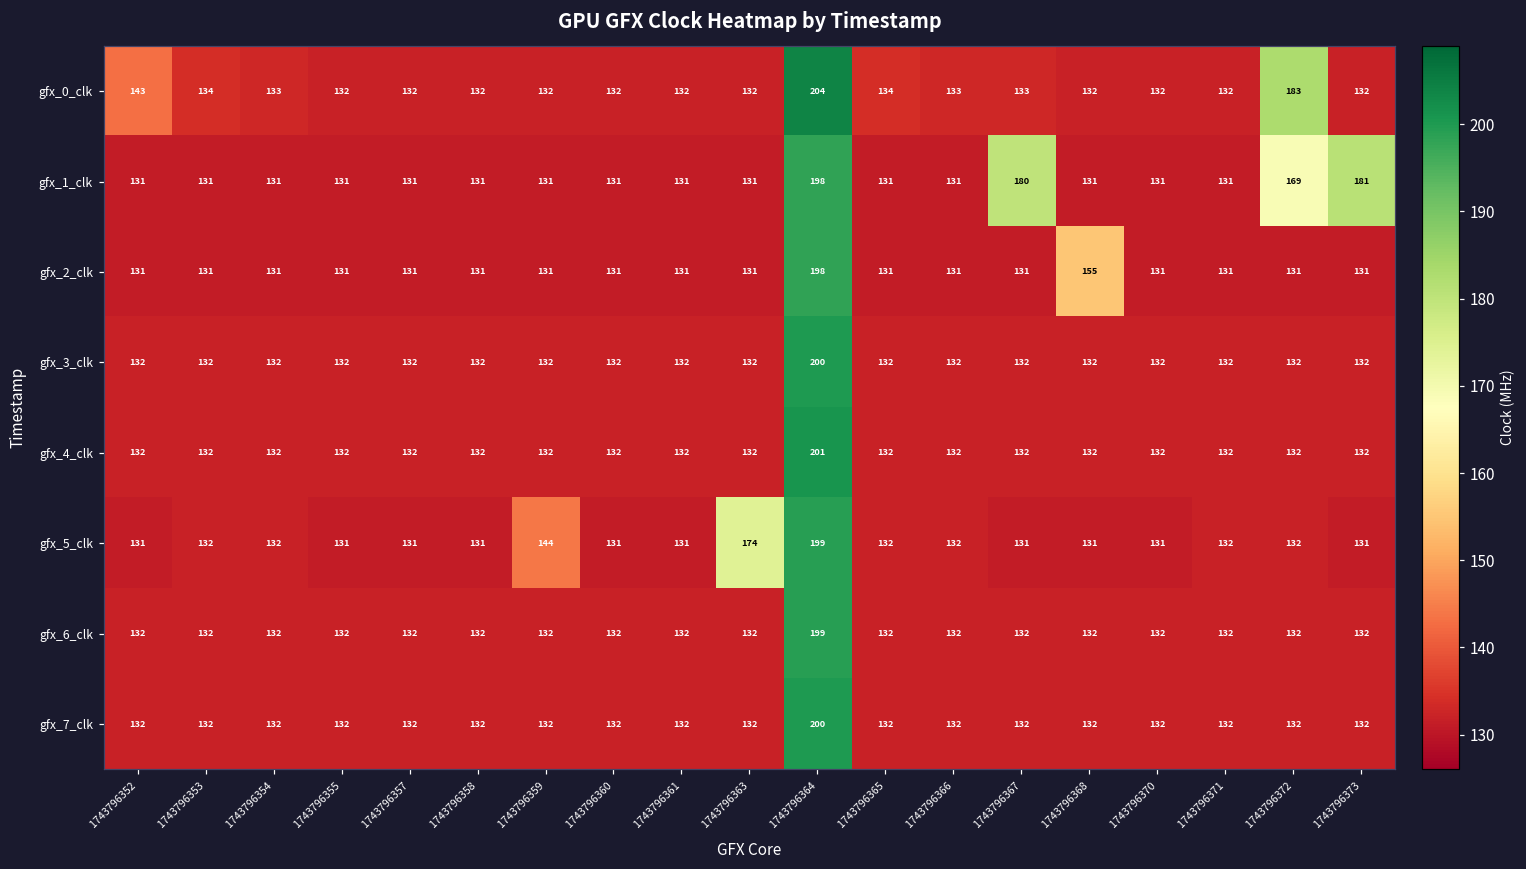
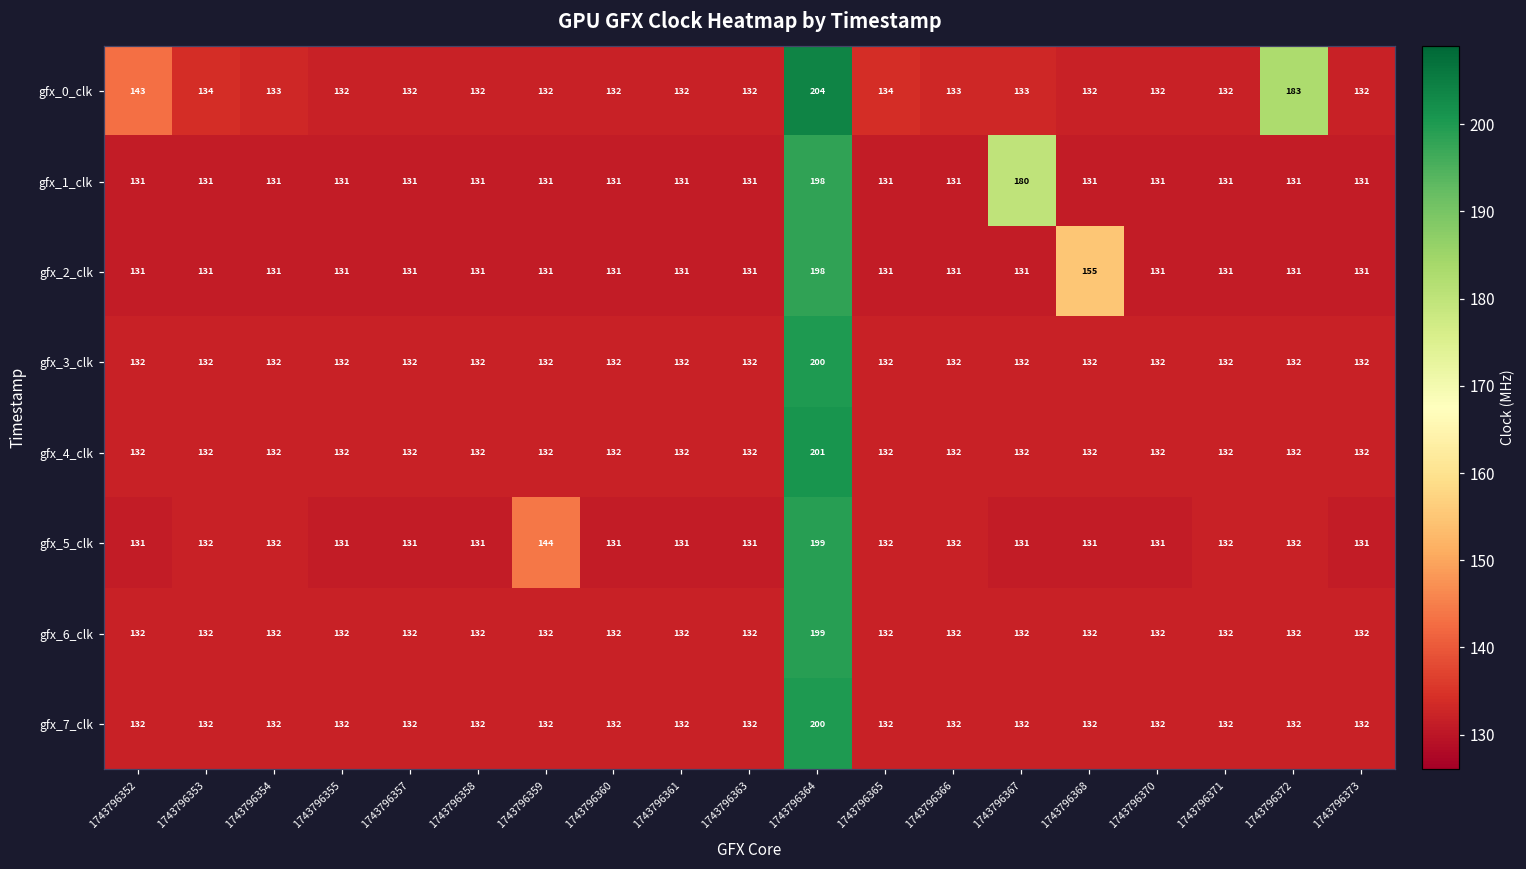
gfx_1_clk, 1743796372: 169 -> 131
gfx_1_clk, 1743796373: 181 -> 131
gfx_5_clk, 1743796363: 174 -> 131
